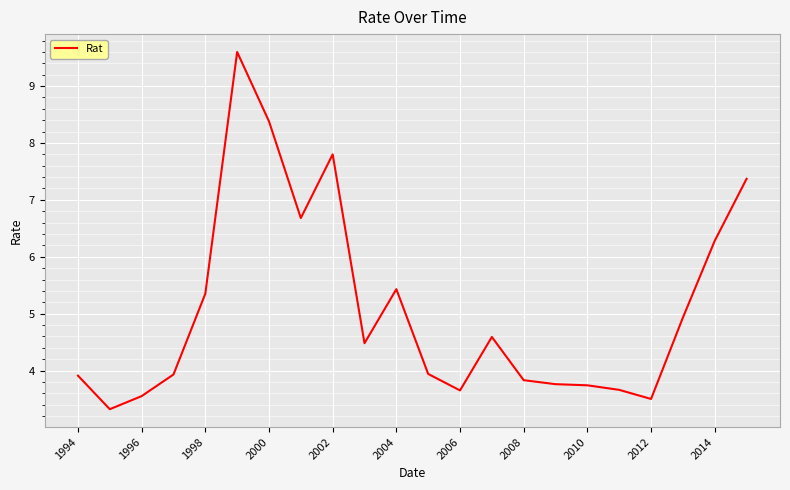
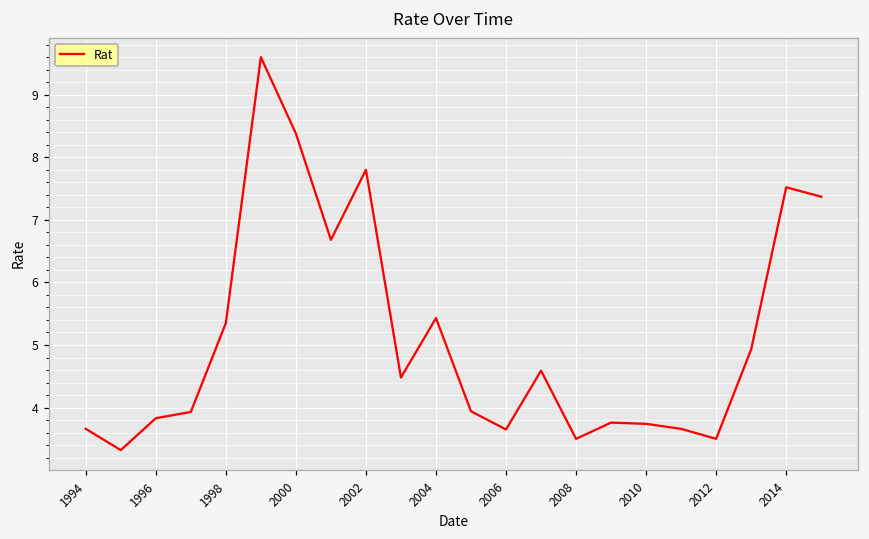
1994: 3.9 -> 3.7
1996: 3.6 -> 3.8
2008: 3.8 -> 3.5
2014: 6.3 -> 7.5
